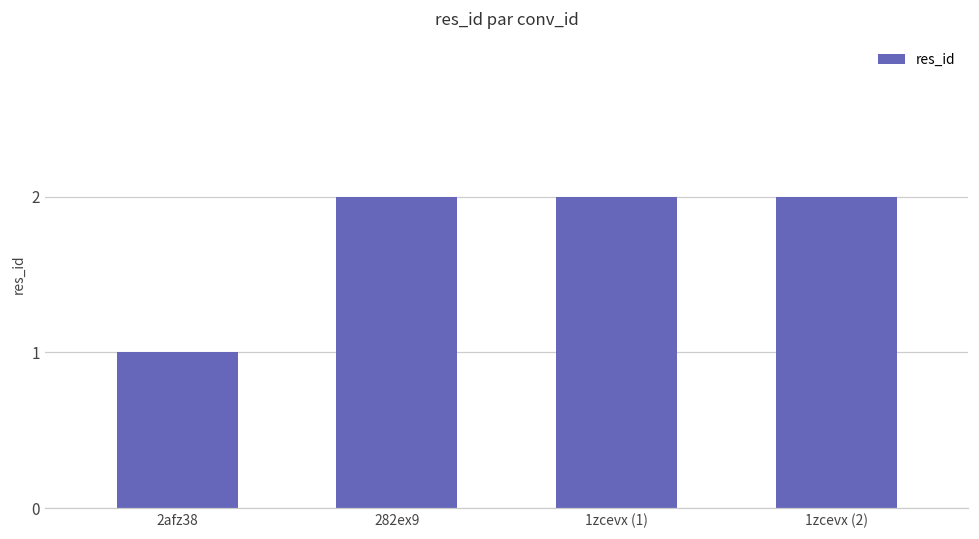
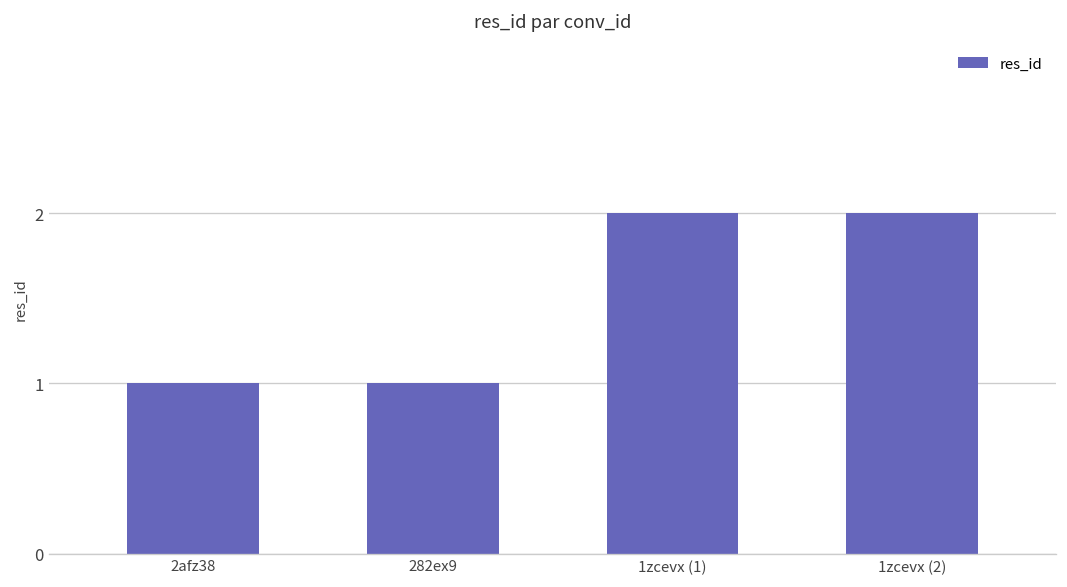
282ex9: 2 -> 1
